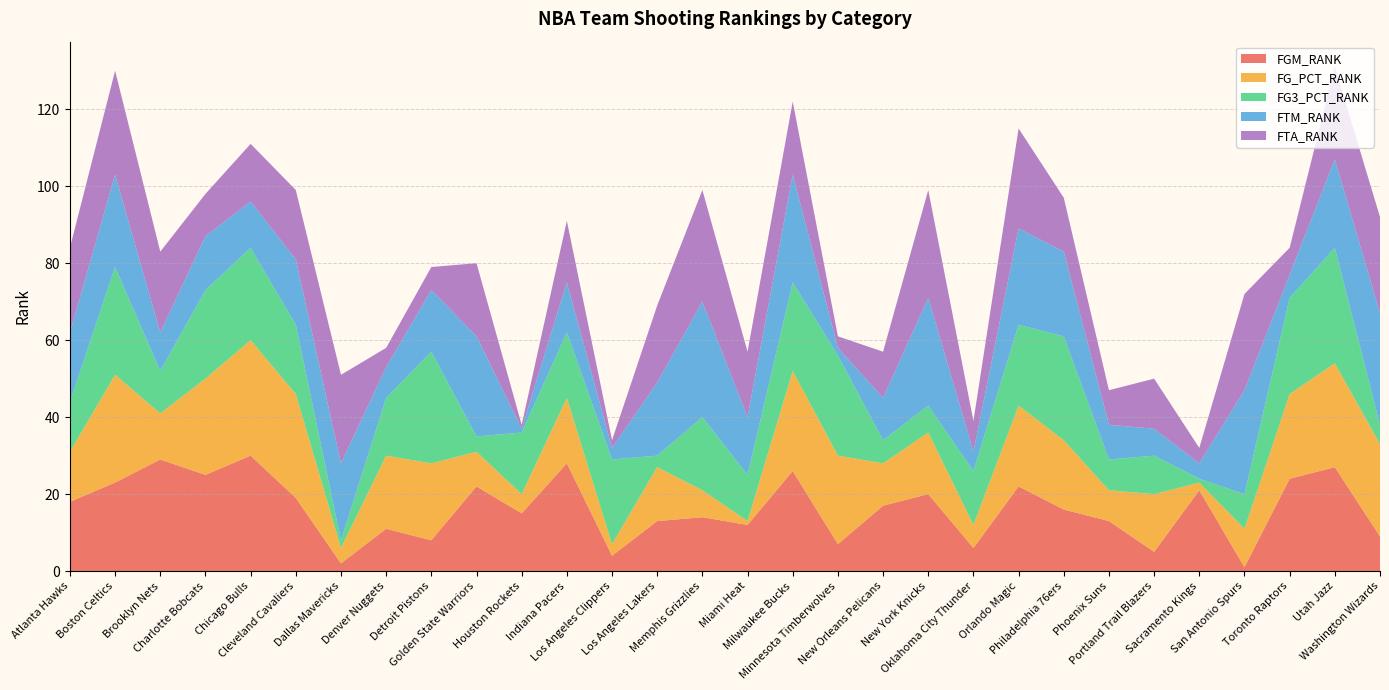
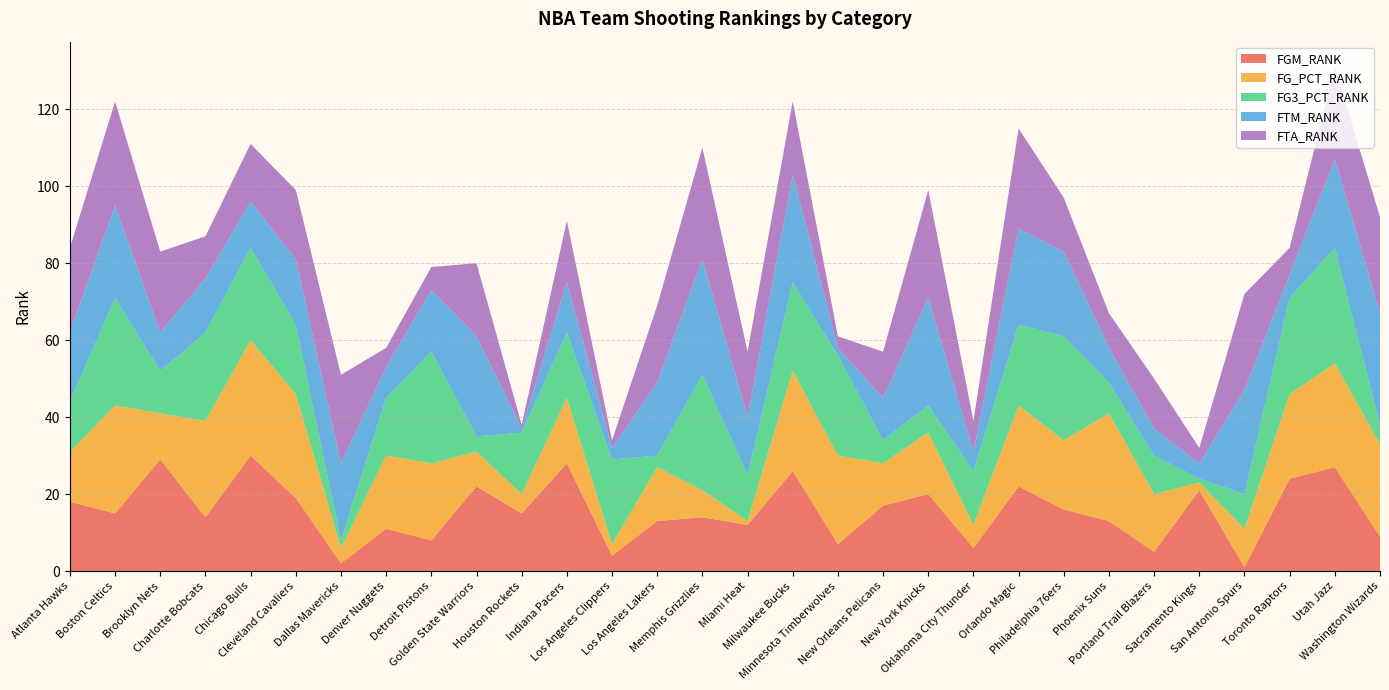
FGM_RANK, Boston Celtics: 23 -> 15
FGM_RANK, Charlotte Bobcats: 25 -> 14
FG3_PCT_RANK, Memphis Grizzlies: 19 -> 30
FG_PCT_RANK, Phoenix Suns: 8 -> 28
